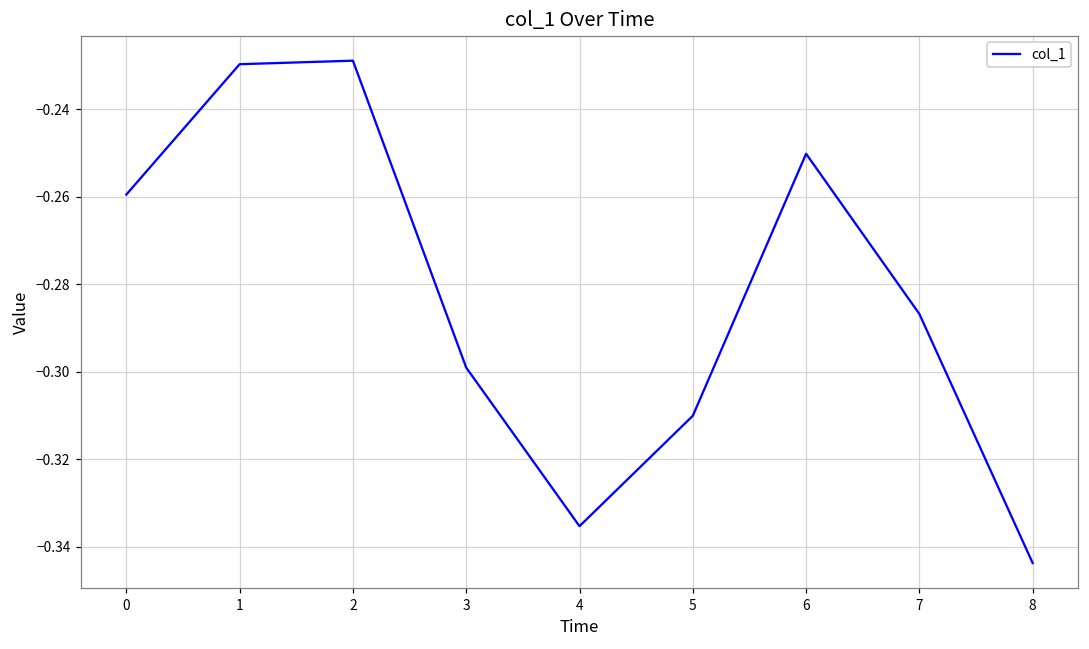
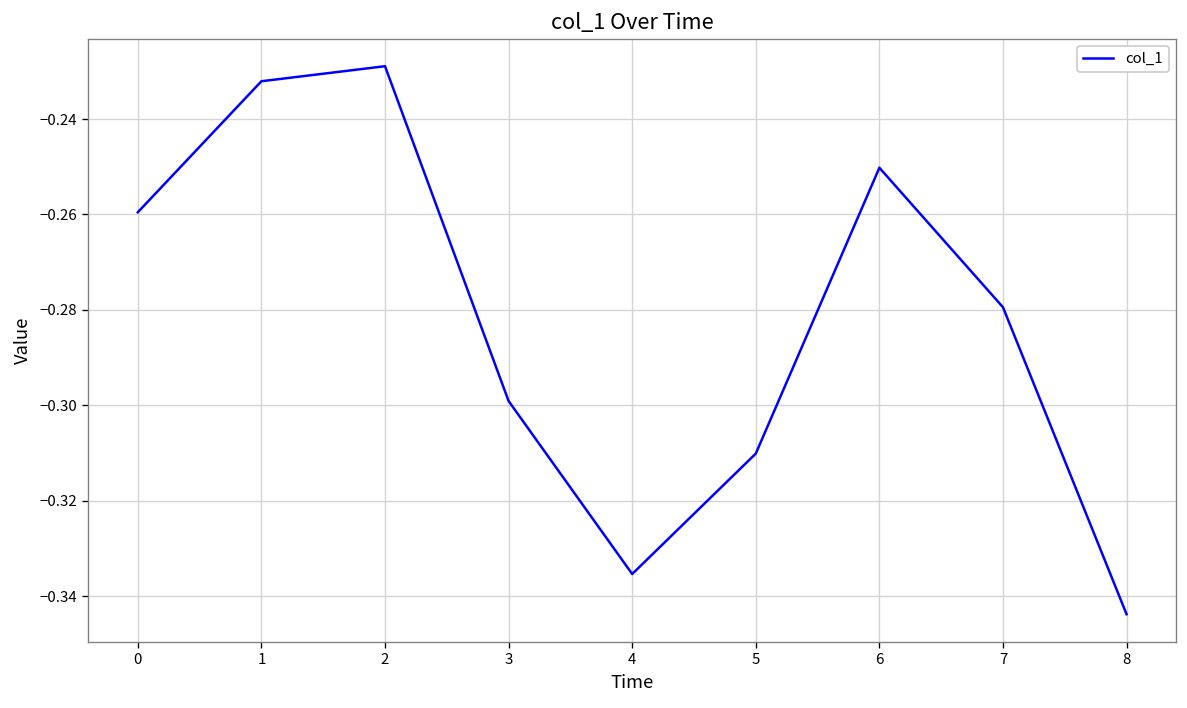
1: -0.230 -> -0.232
7: -0.287 -> -0.279
